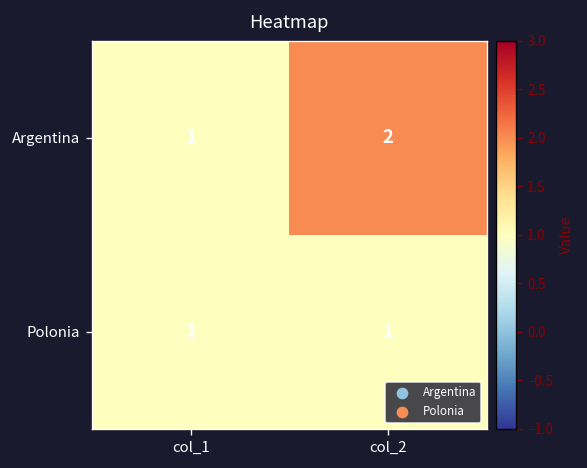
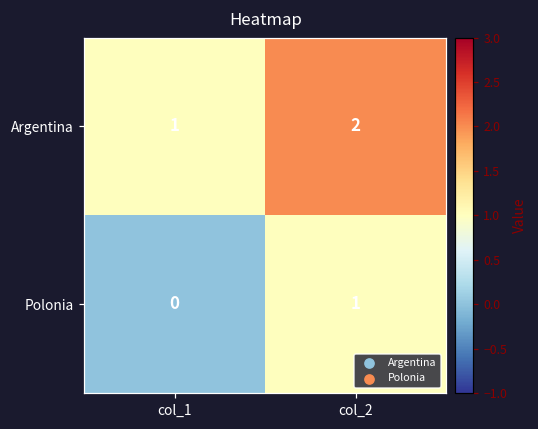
Polonia, col_1: 1 -> 0
